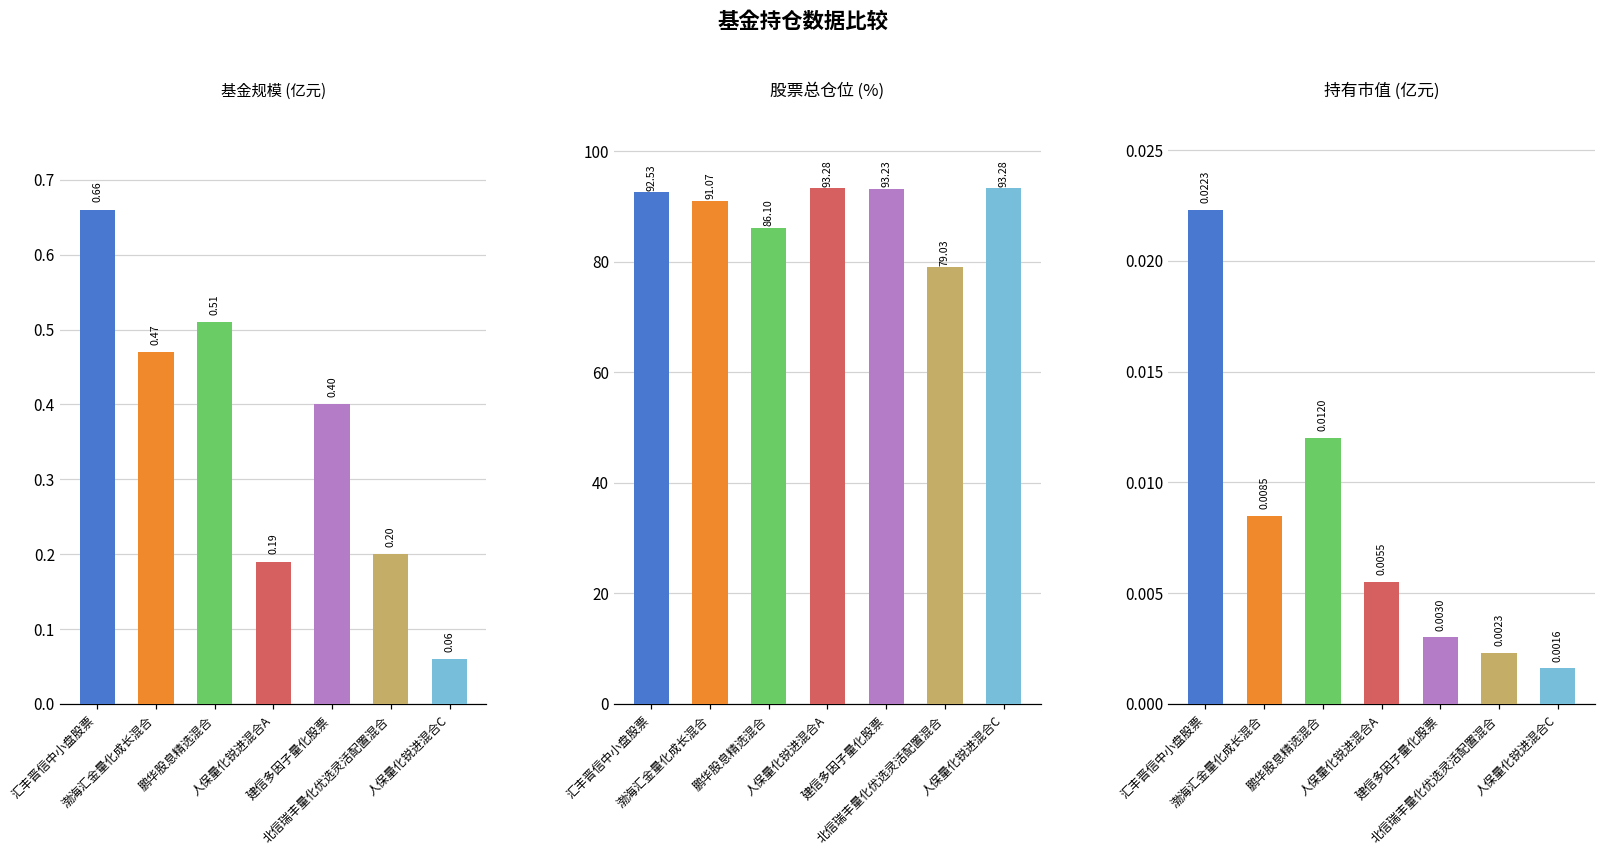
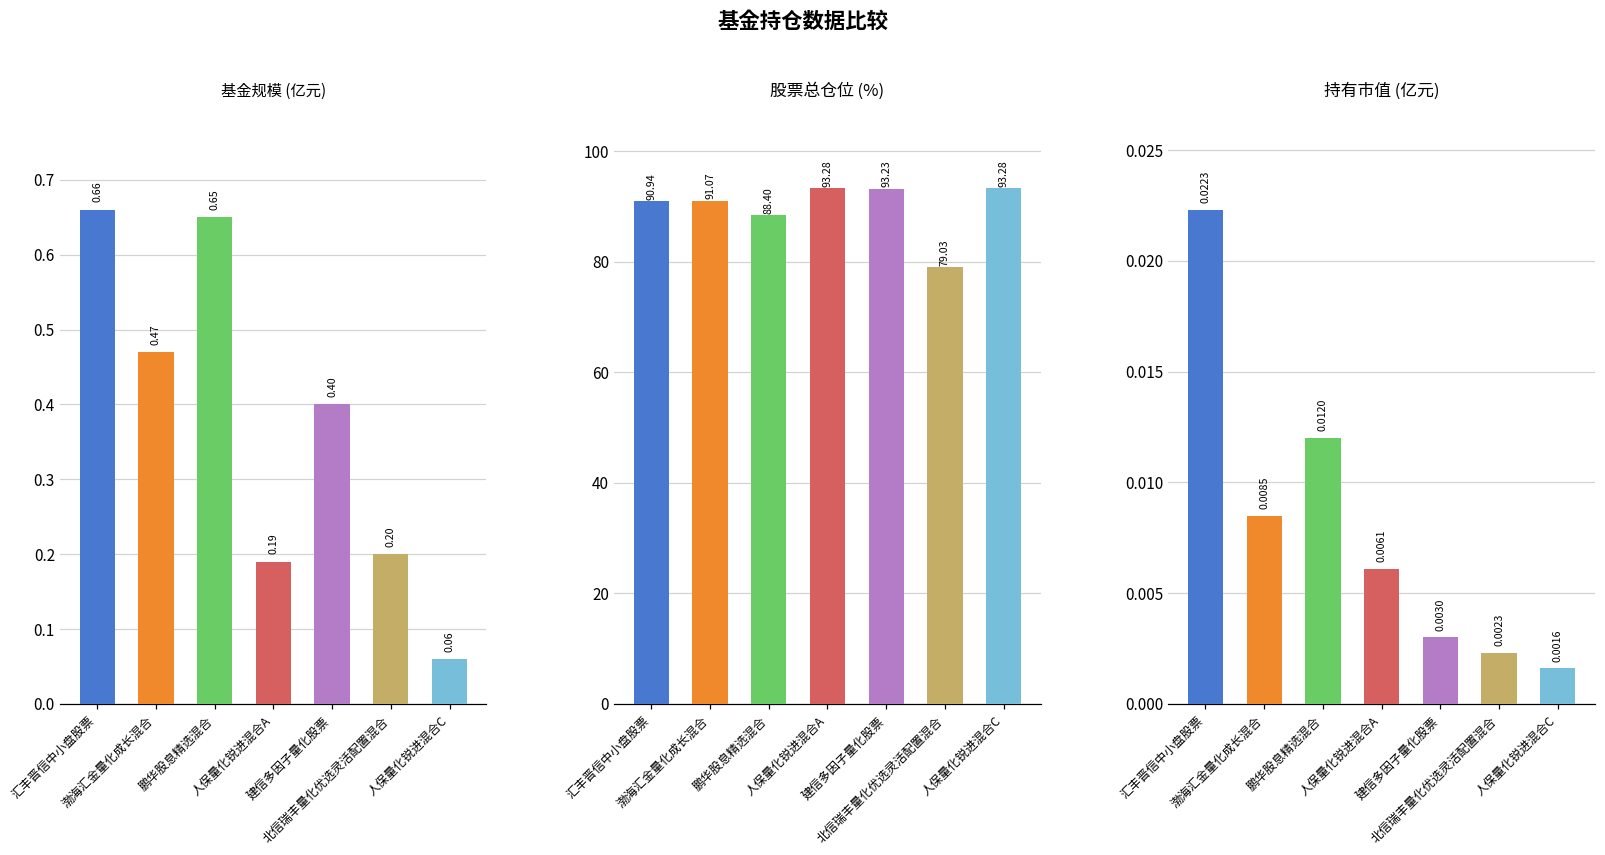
基金规模 (亿元), 鹏华股息精选混合: 0.51 -> 0.65
股票总仓位 (%), 汇丰晋信中小盘股票: 92.53 -> 90.94
股票总仓位 (%), 鹏华股息精选混合: 86.10 -> 88.40
持有市值 (亿元), 人保量化锐进混合A: 0.0055 -> 0.0061
